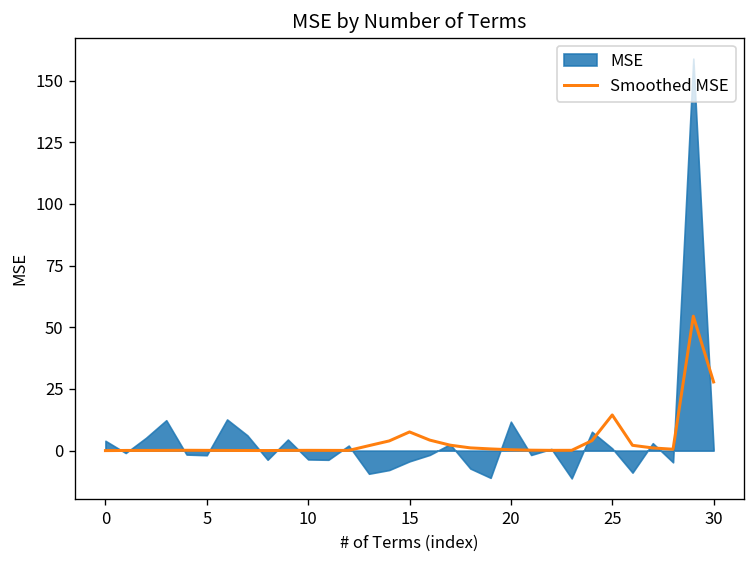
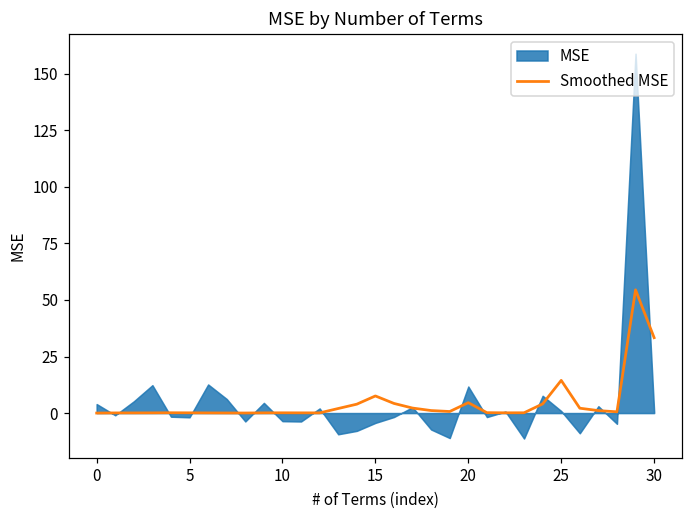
Smoothed MSE, 20: 0 -> 5
Smoothed MSE, 30: 28 -> 33
